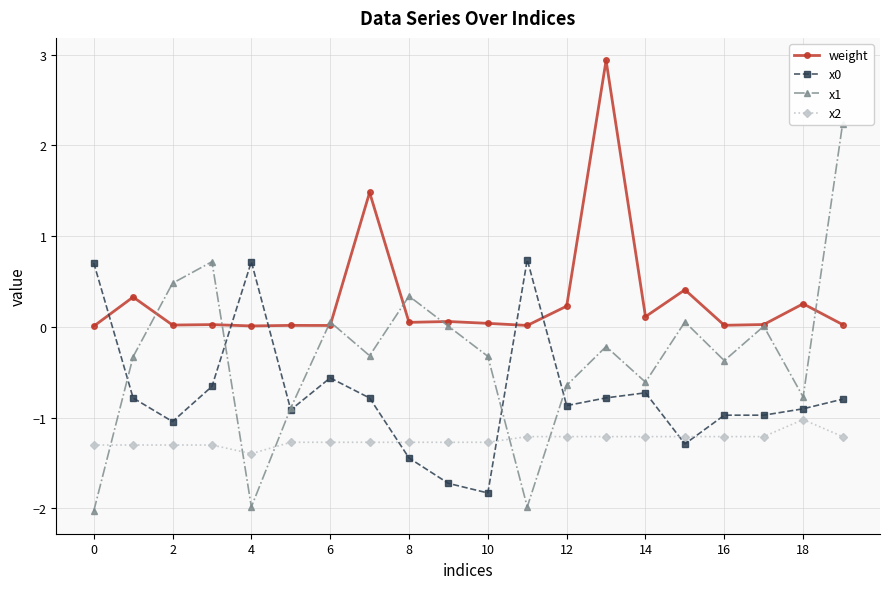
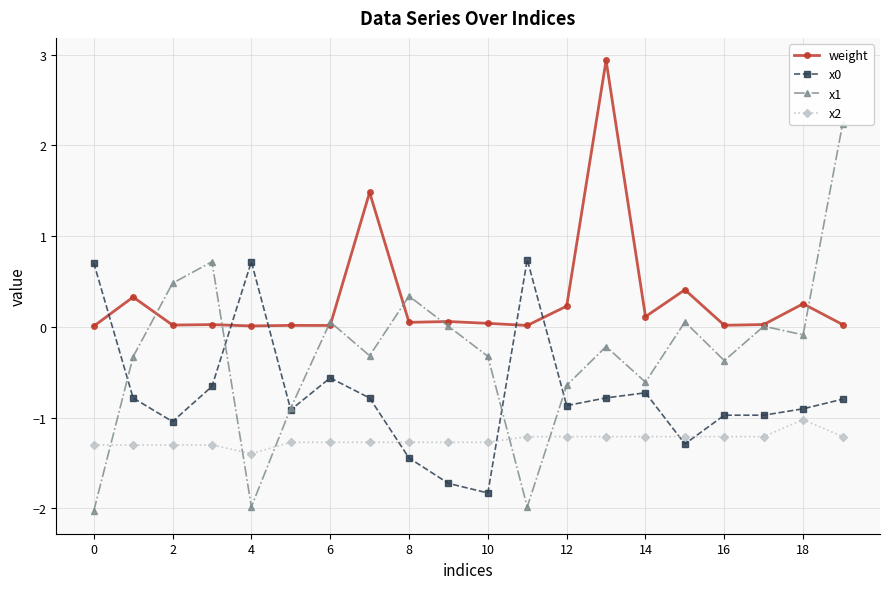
x1, 18: -0.8 -> -0.1
